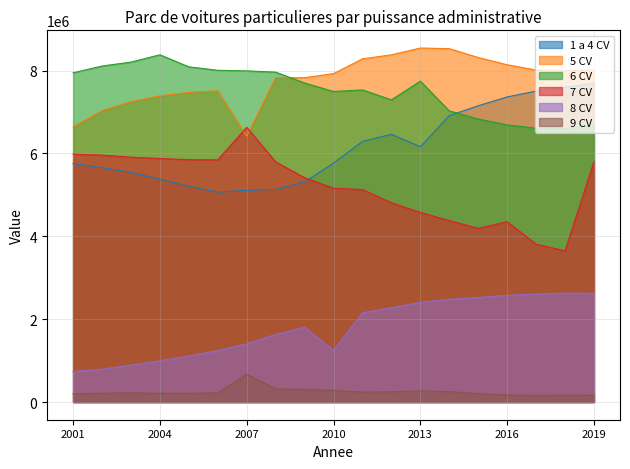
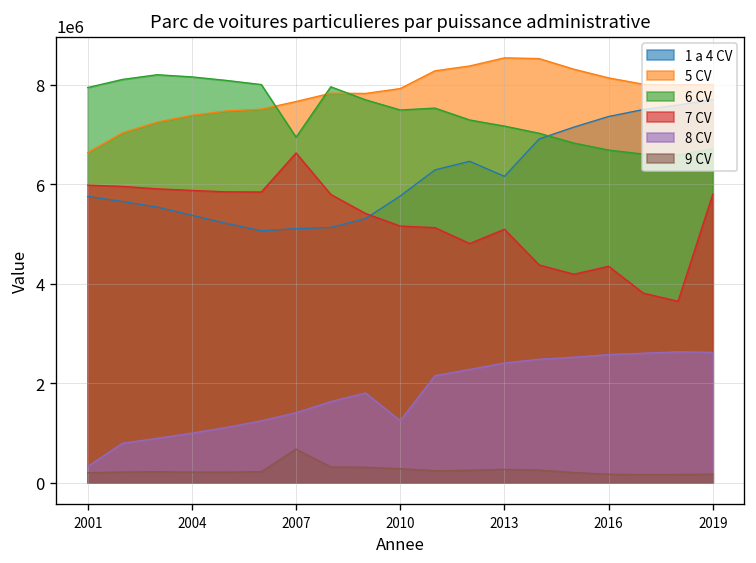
8 CV, 2001: 700000 -> 300000
6 CV, 2004: 8400000 -> 8200000
5 CV, 2007: 6400000 -> 7700000
6 CV, 2007: 8000000 -> 6900000
6 CV, 2013: 7700000 -> 7200000
7 CV, 2013: 4600000 -> 5100000
